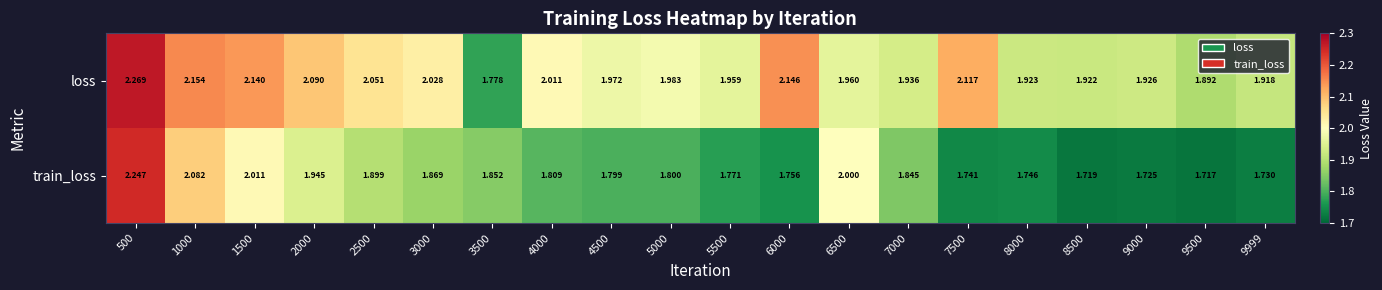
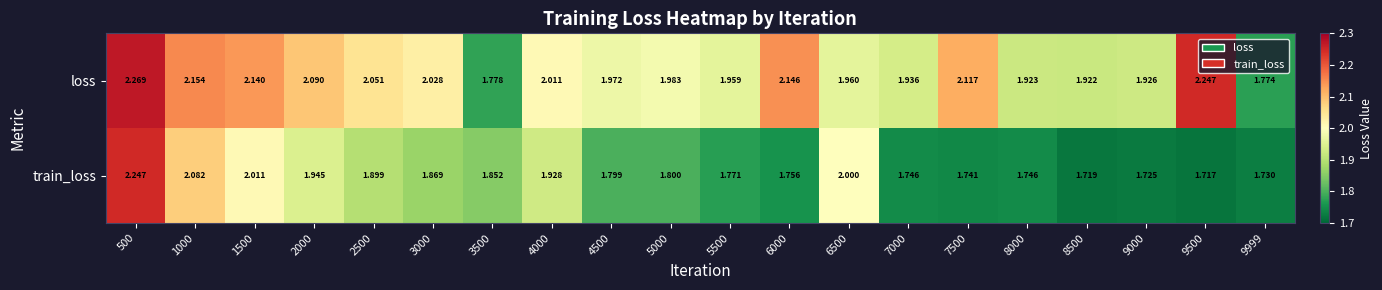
loss, 9500: 1.892 -> 2.247
loss, 9999: 1.918 -> 1.774
train_loss, 4000: 1.809 -> 1.928
train_loss, 7000: 1.845 -> 1.746
